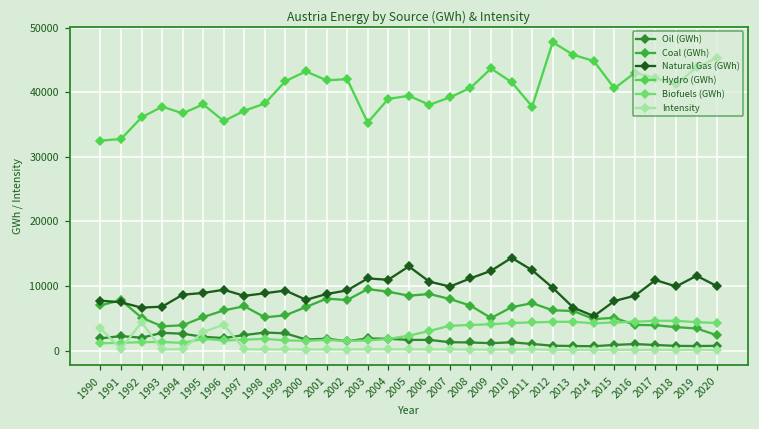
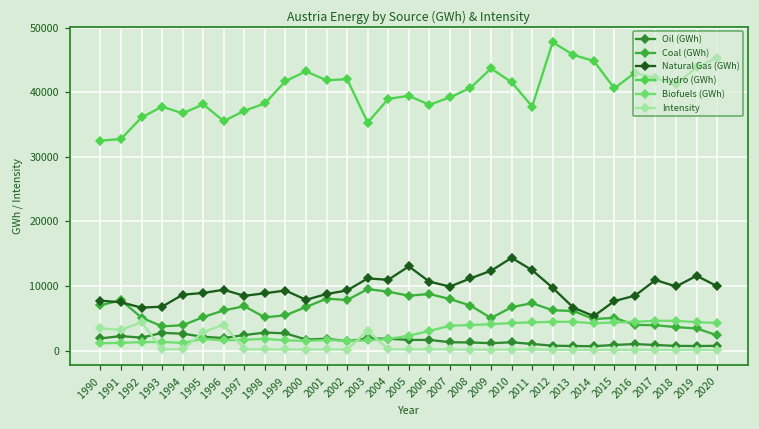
Intensity, 1991: 0 -> 3000
Intensity, 2003: 0 -> 3000
